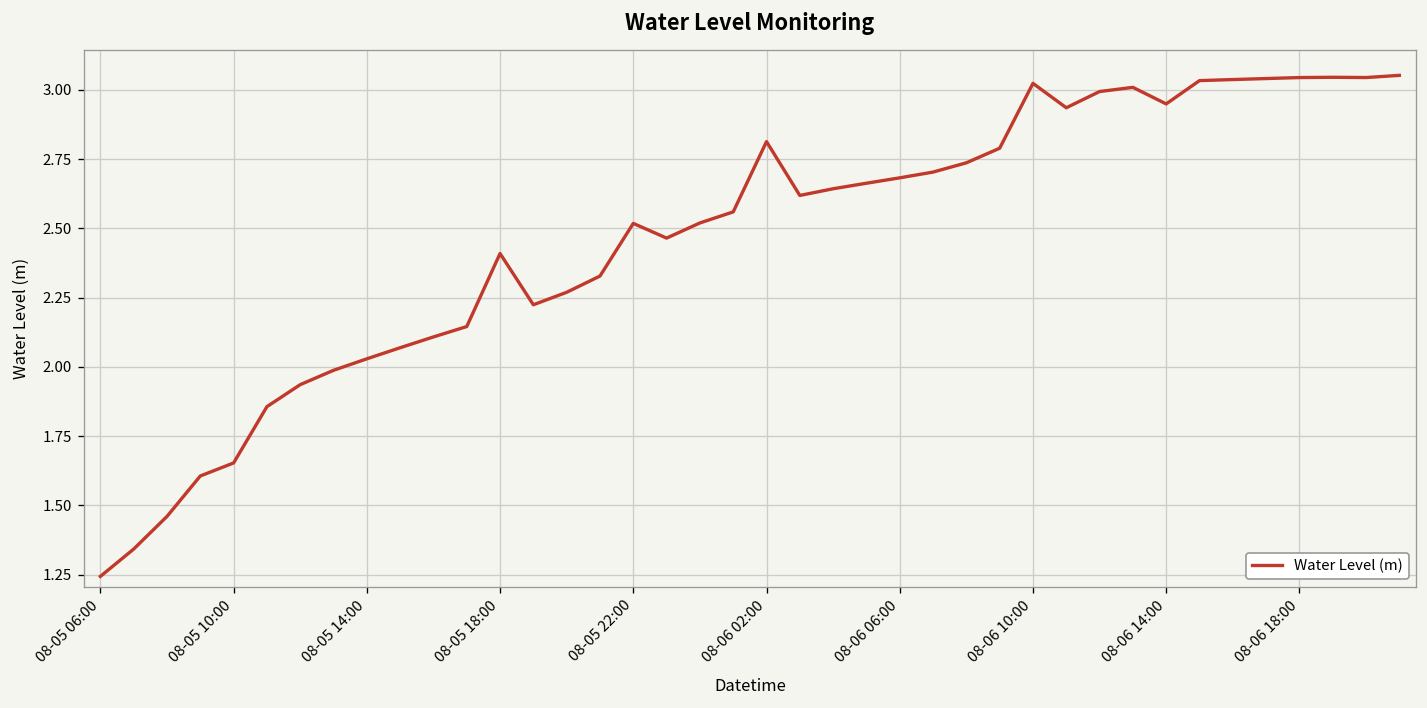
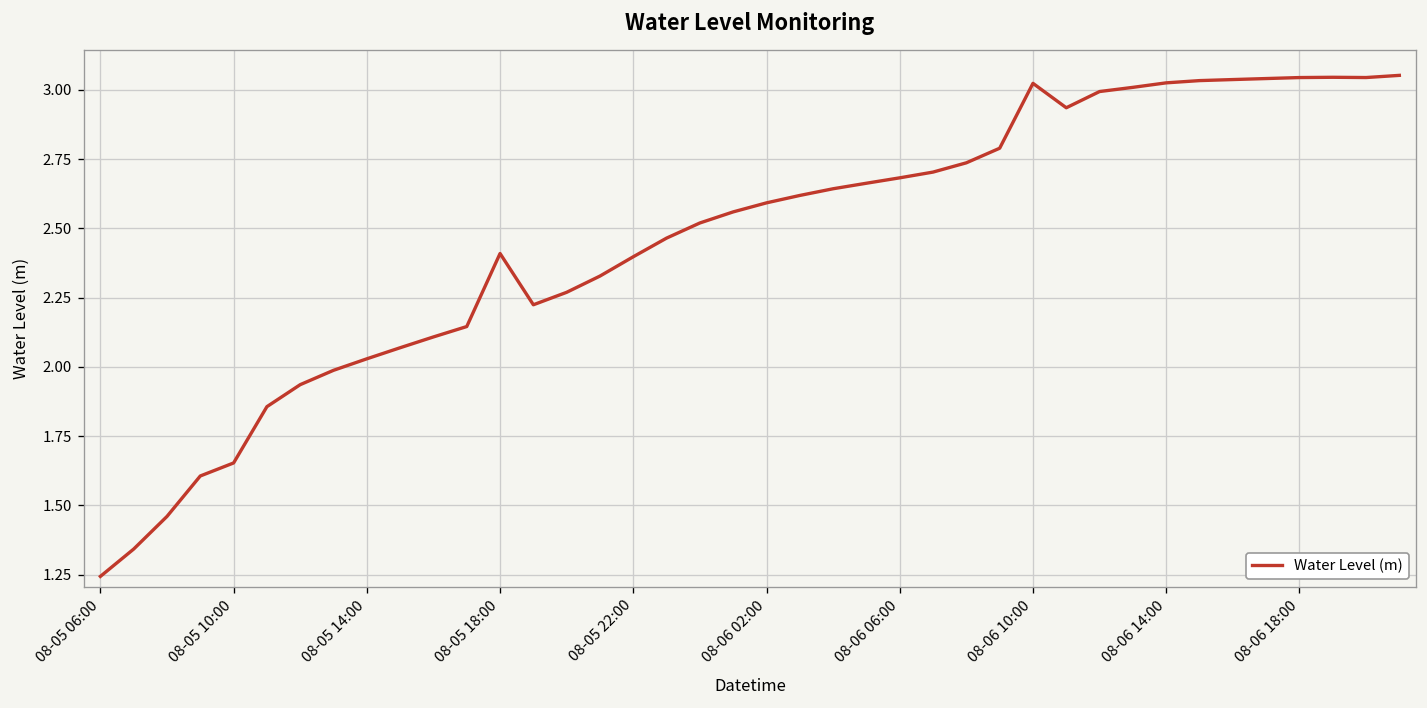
08-05 22:00: 2.52 -> 2.40
08-06 02:00: 2.81 -> 2.59
08-06 14:00: 2.95 -> 3.03
